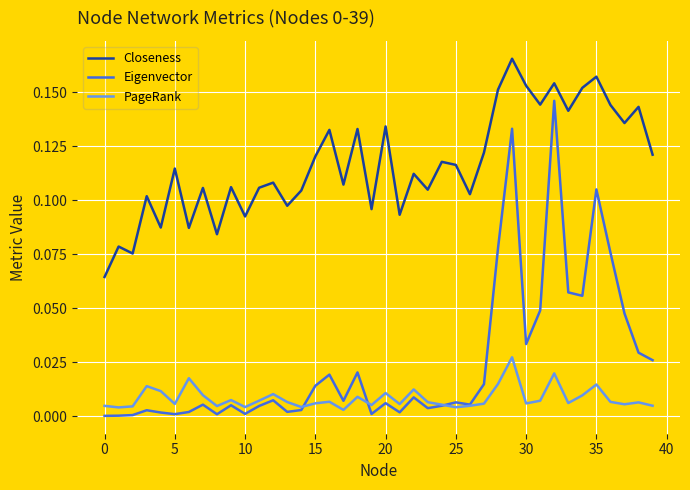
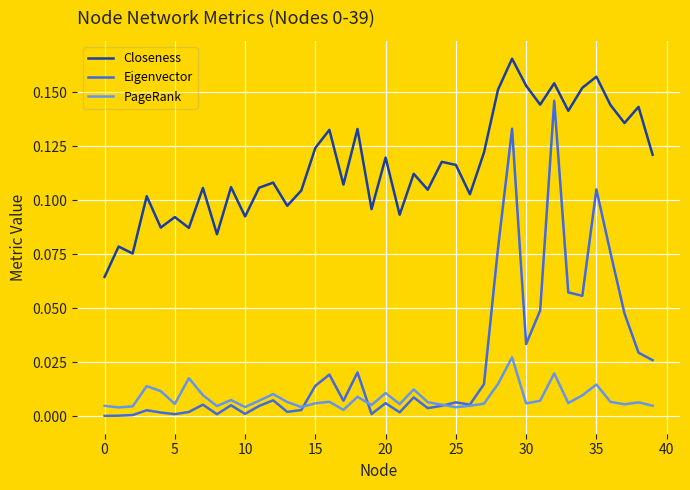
Closeness, 5: 0.115 -> 0.092
Closeness, 15: 0.120 -> 0.124
Closeness, 20: 0.134 -> 0.120
